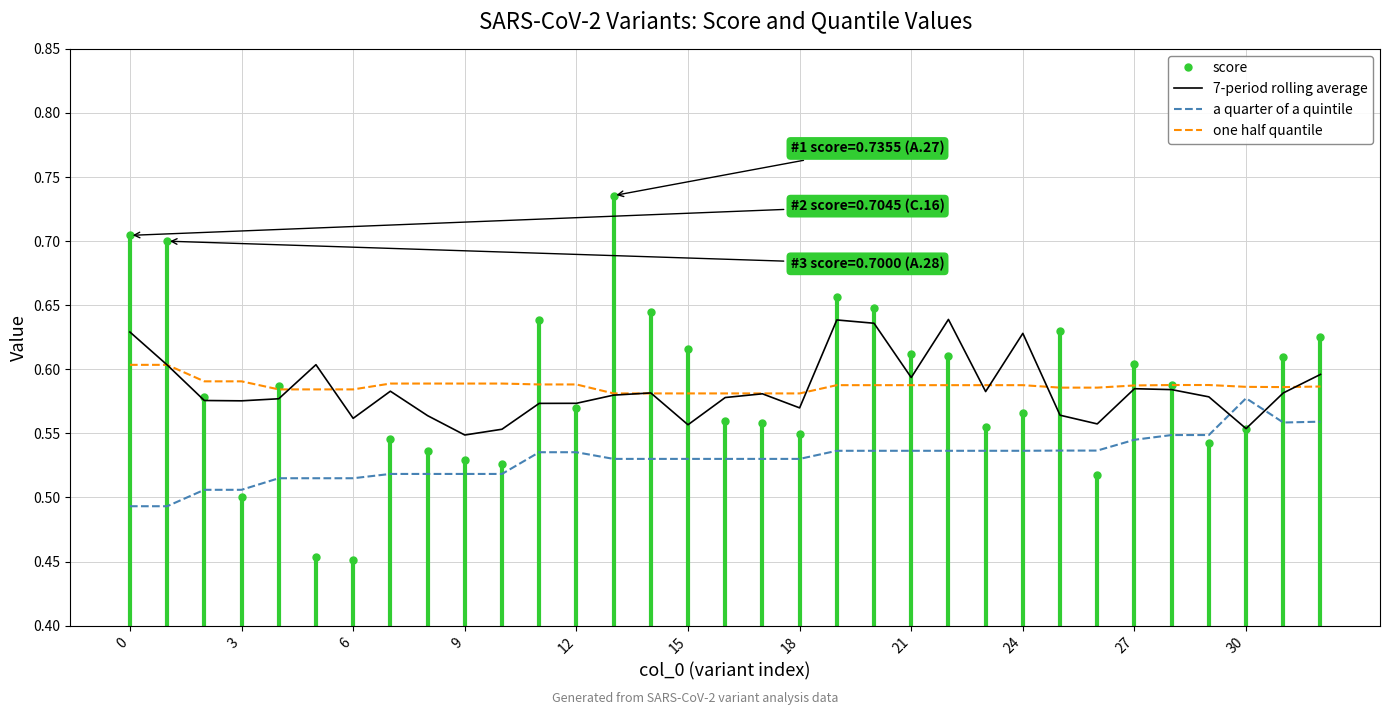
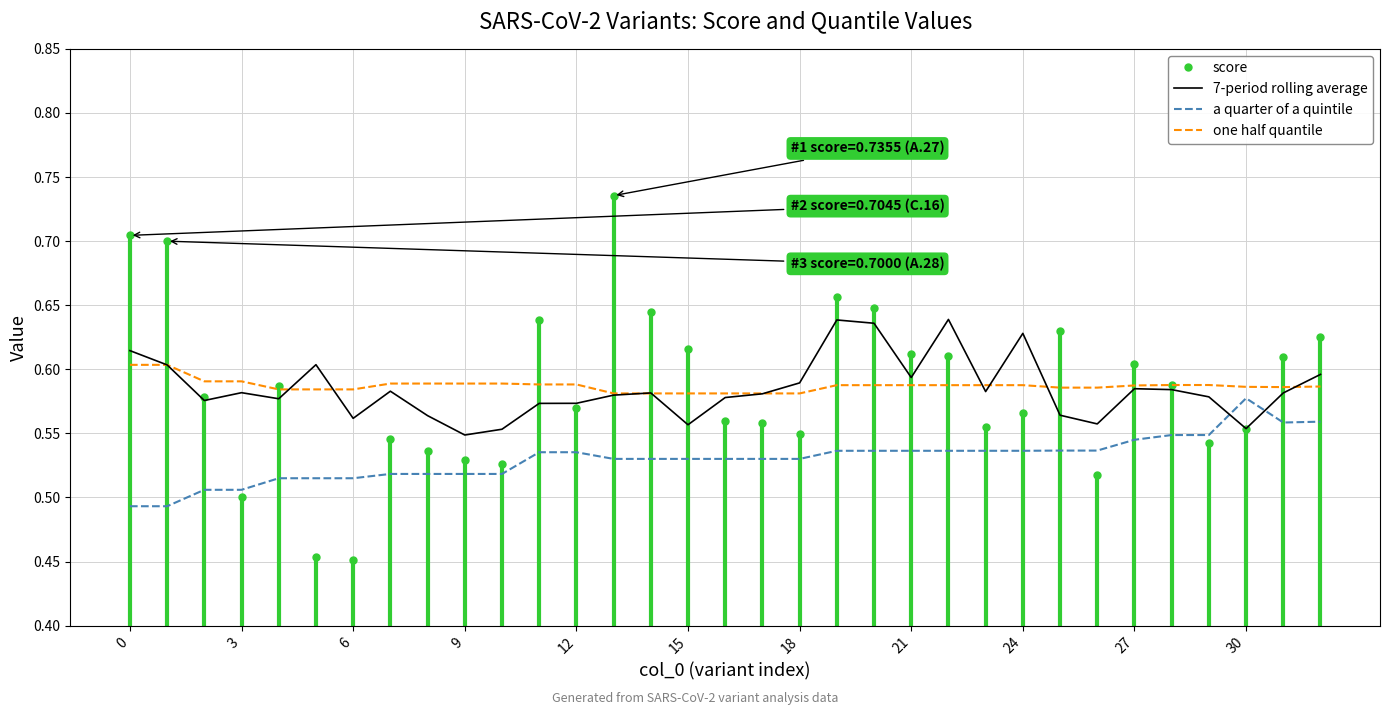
7-period rolling average, 0: 0.629 -> 0.615
7-period rolling average, 3: 0.575 -> 0.582
7-period rolling average, 18: 0.570 -> 0.589
